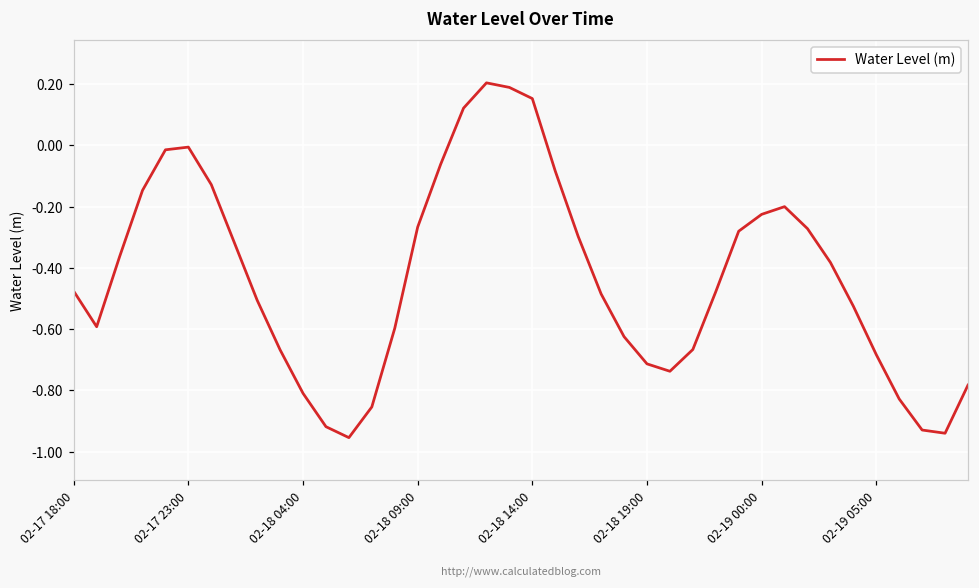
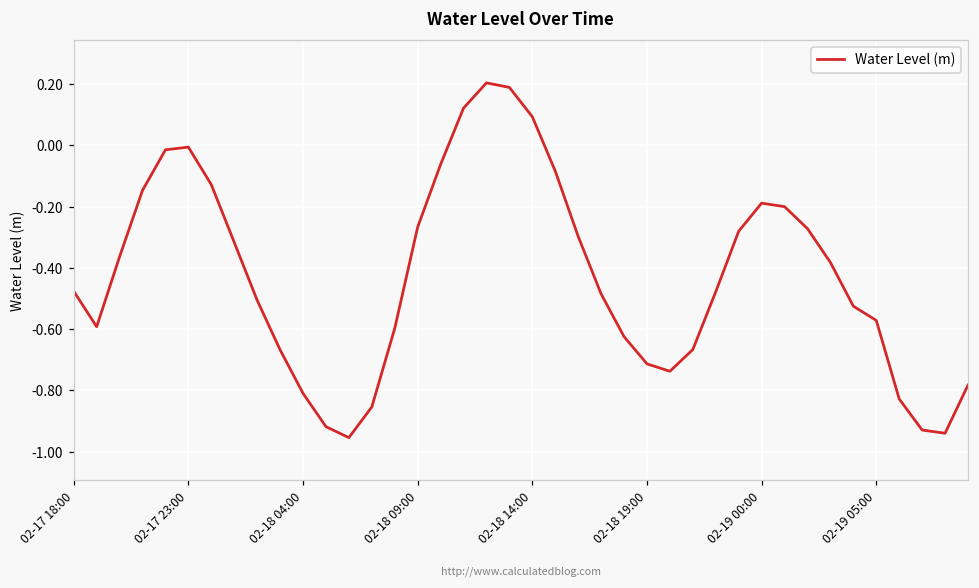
02-18 14:00: 0.15 -> 0.09
02-19 00:00: -0.22 -> -0.19
02-19 05:00: -0.68 -> -0.57
